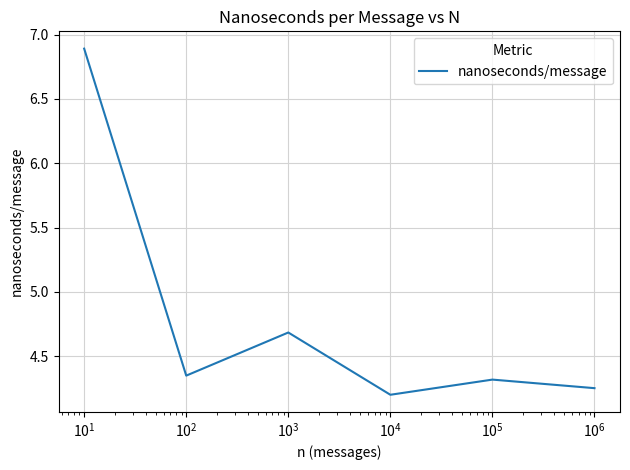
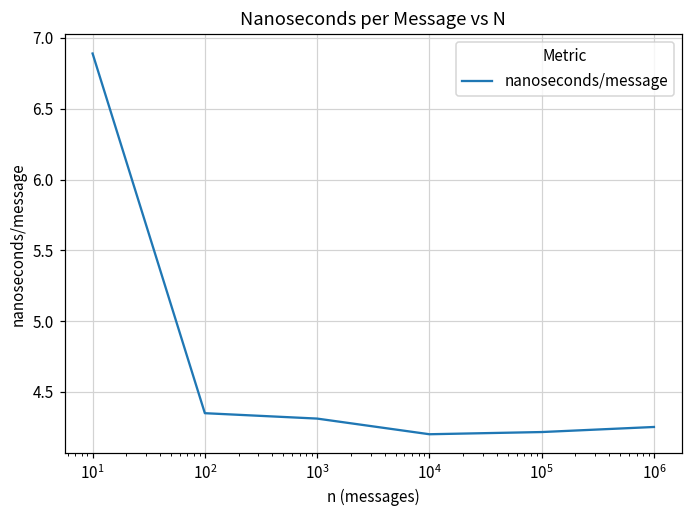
10^3: 4.68 -> 4.31
10^5: 4.32 -> 4.22
